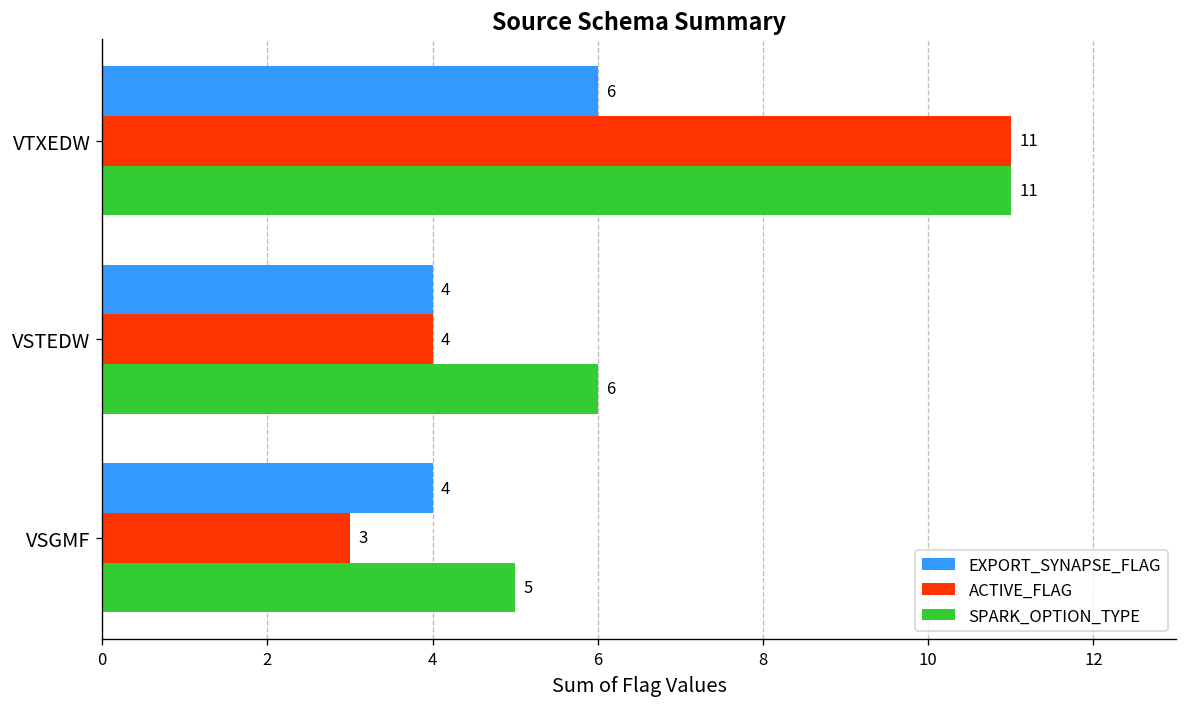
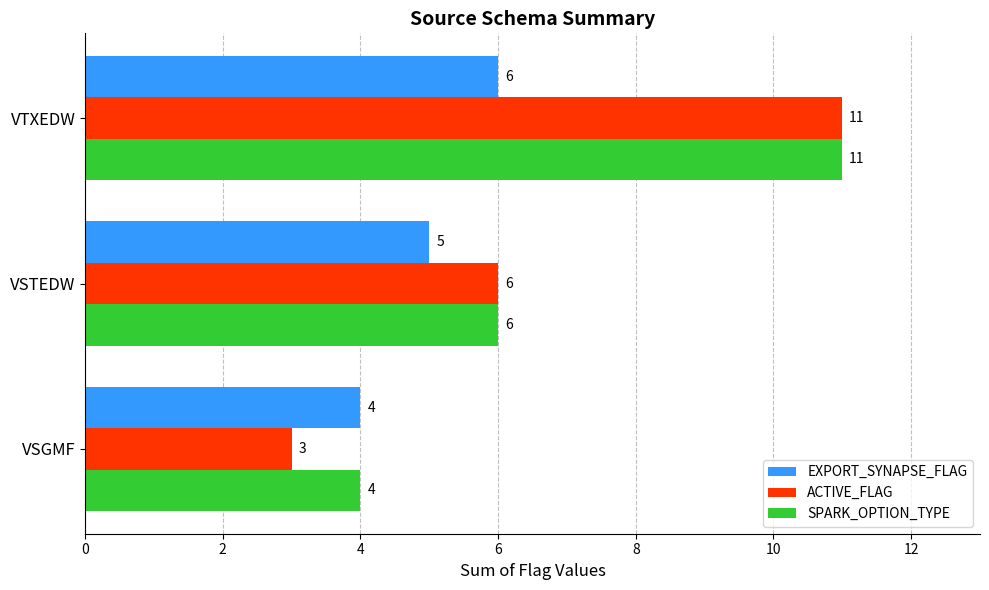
EXPORT_SYNAPSE_FLAG, VSTEDW: 4 -> 5
ACTIVE_FLAG, VSTEDW: 4 -> 6
SPARK_OPTION_TYPE, VSGMF: 5 -> 4
